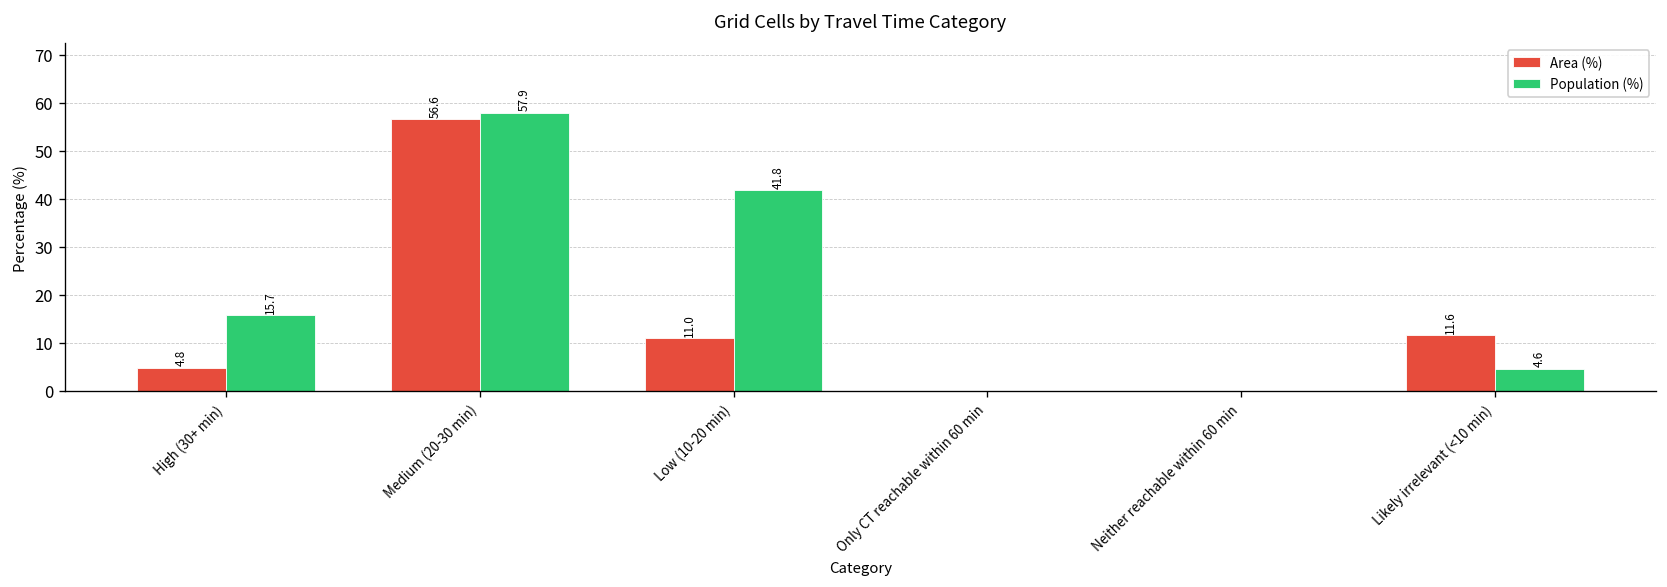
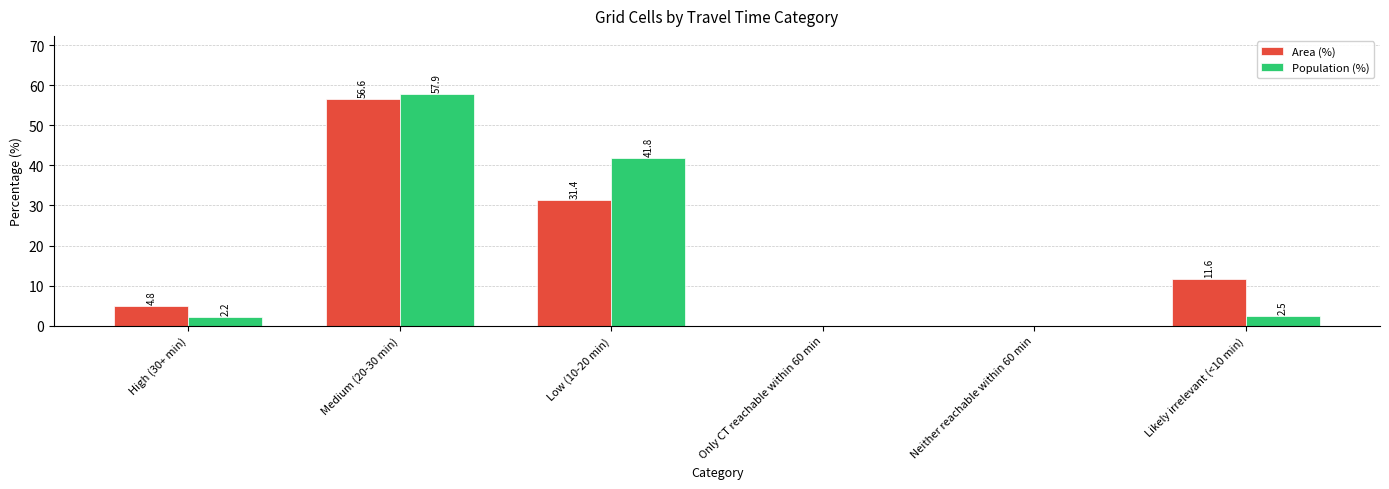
Population (%), High (30+ min): 15.7 -> 2.2
Area (%), Low (10-20 min): 11.0 -> 31.4
Population (%), Likely irrelevant (<10 min): 4.6 -> 2.5
